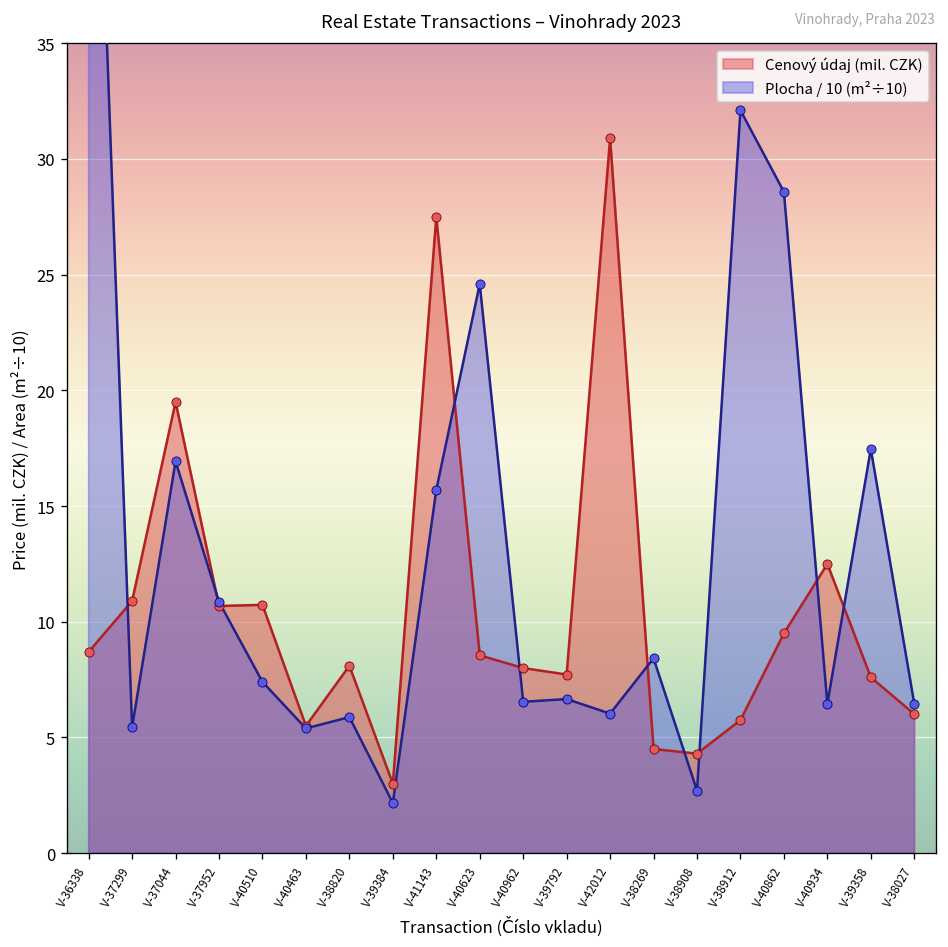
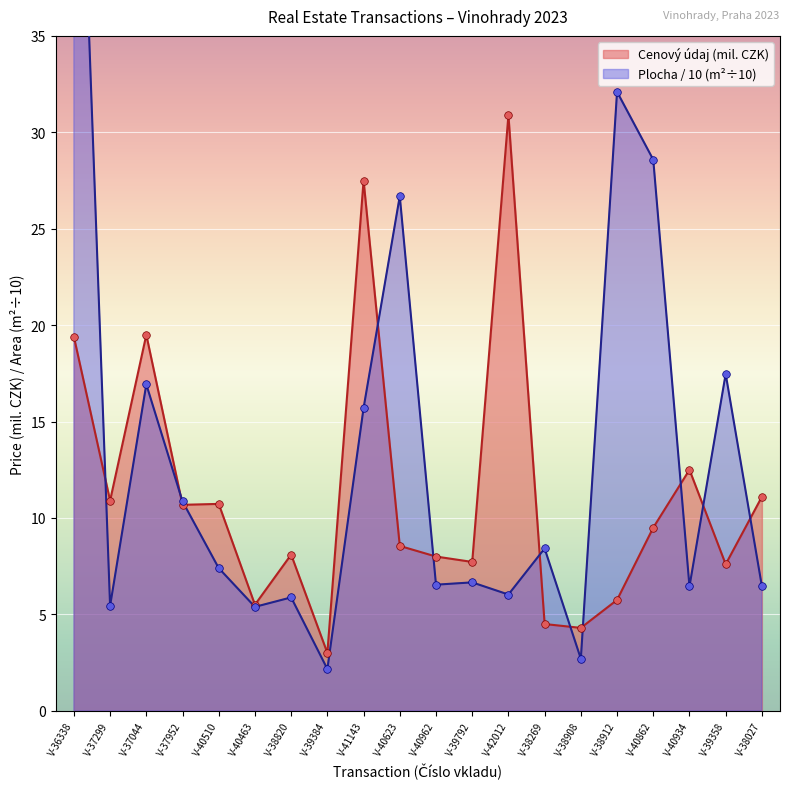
Cenový údaj (mil. CZK), V-36338: 8.7 -> 19.4
Plocha / 10 (m²÷10), V-40623: 24.6 -> 26.7
Cenový údaj (mil. CZK), V-38027: 6.0 -> 11.1
